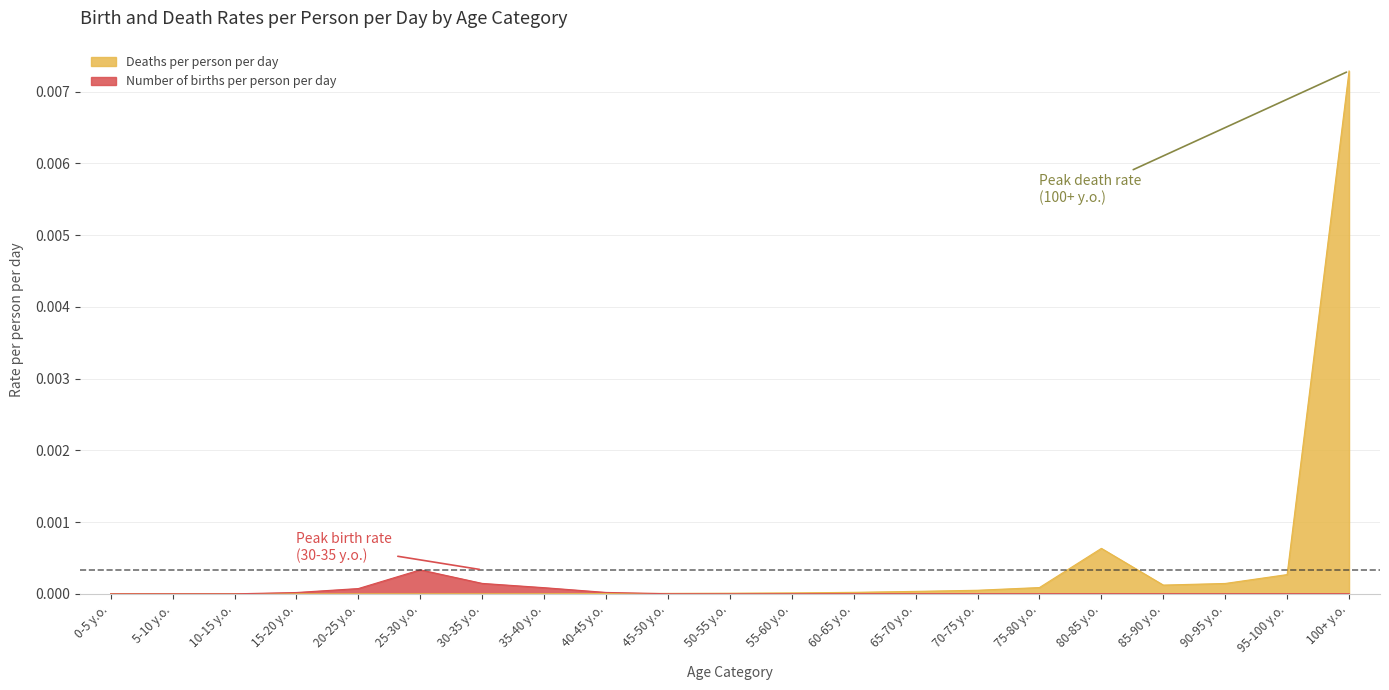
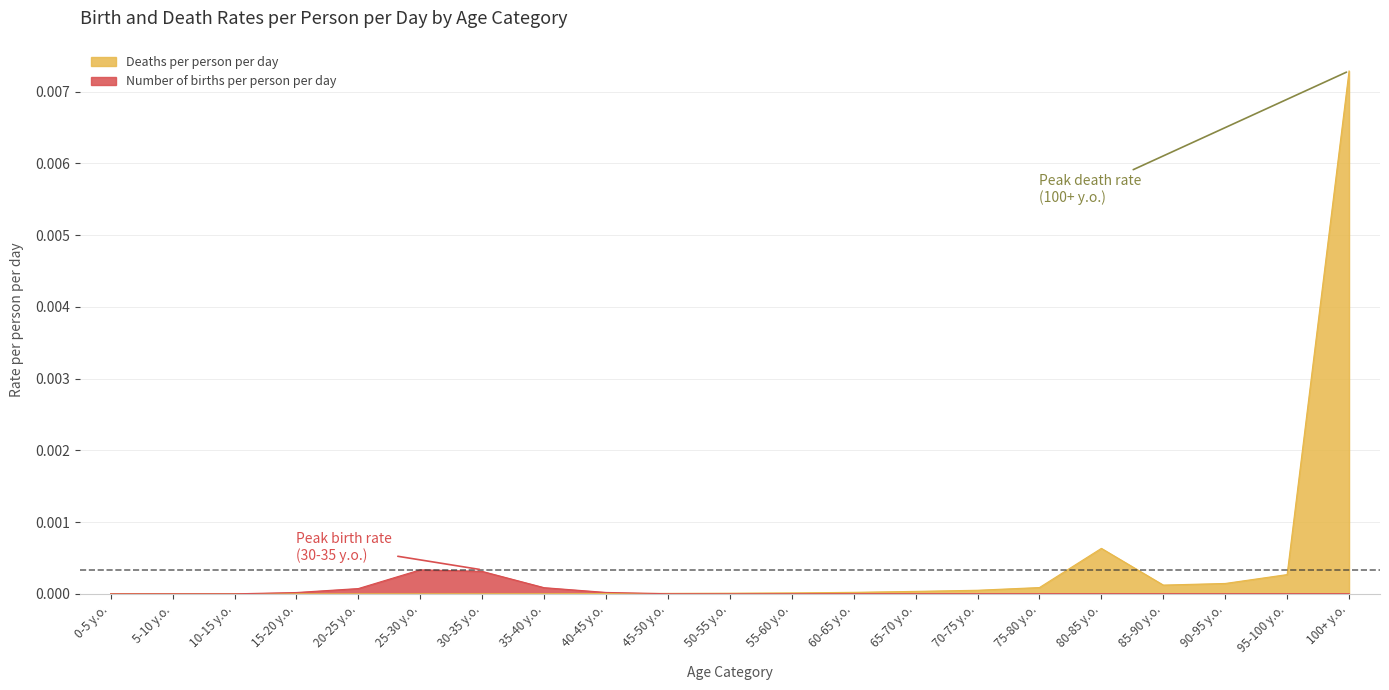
Number of births per person per day, 30-35 y.o.: 0.0001 -> 0.0003
